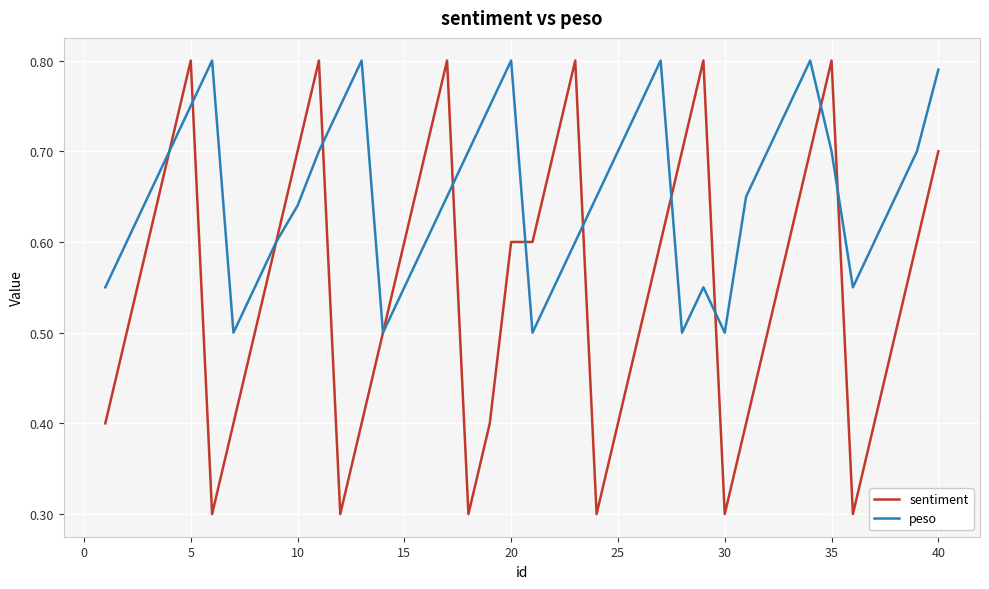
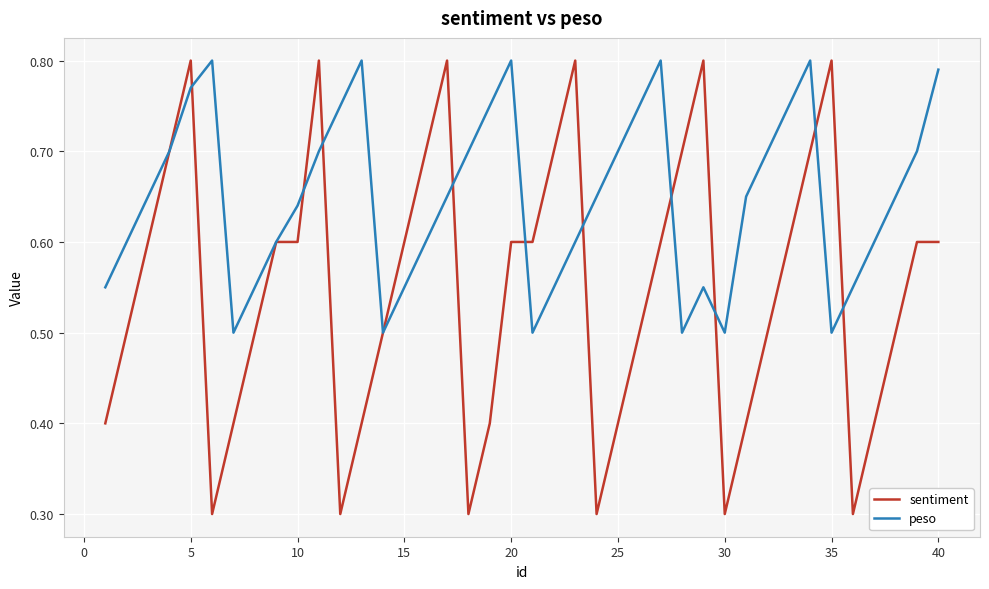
peso, 5: 0.75 -> 0.77
sentiment, 10: 0.7 -> 0.6
peso, 35: 0.7 -> 0.5
sentiment, 40: 0.7 -> 0.6
